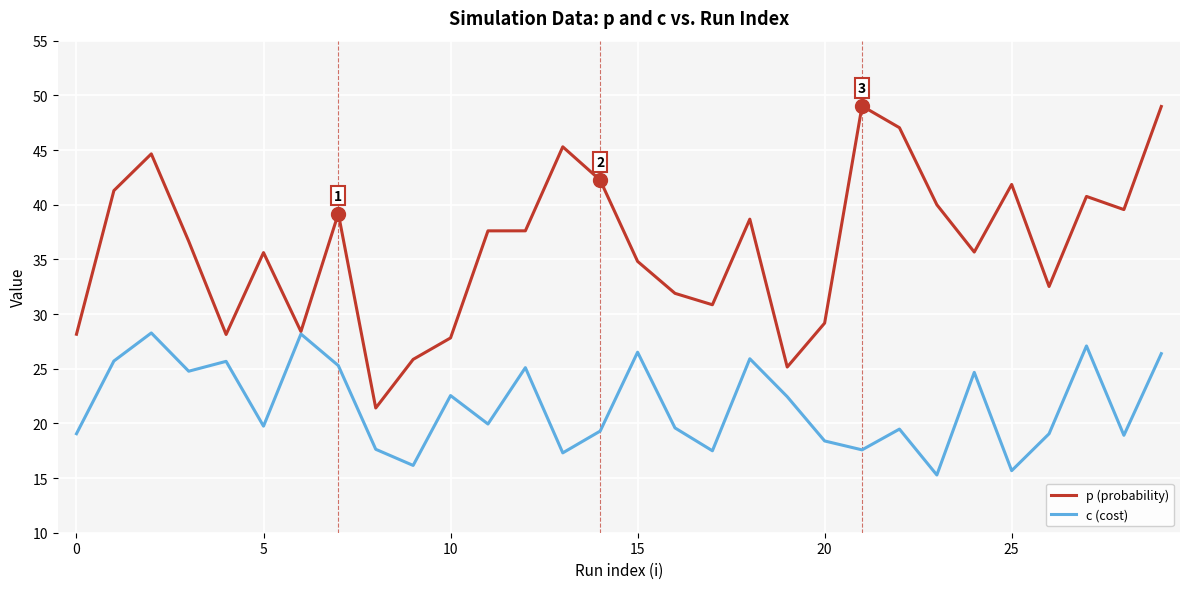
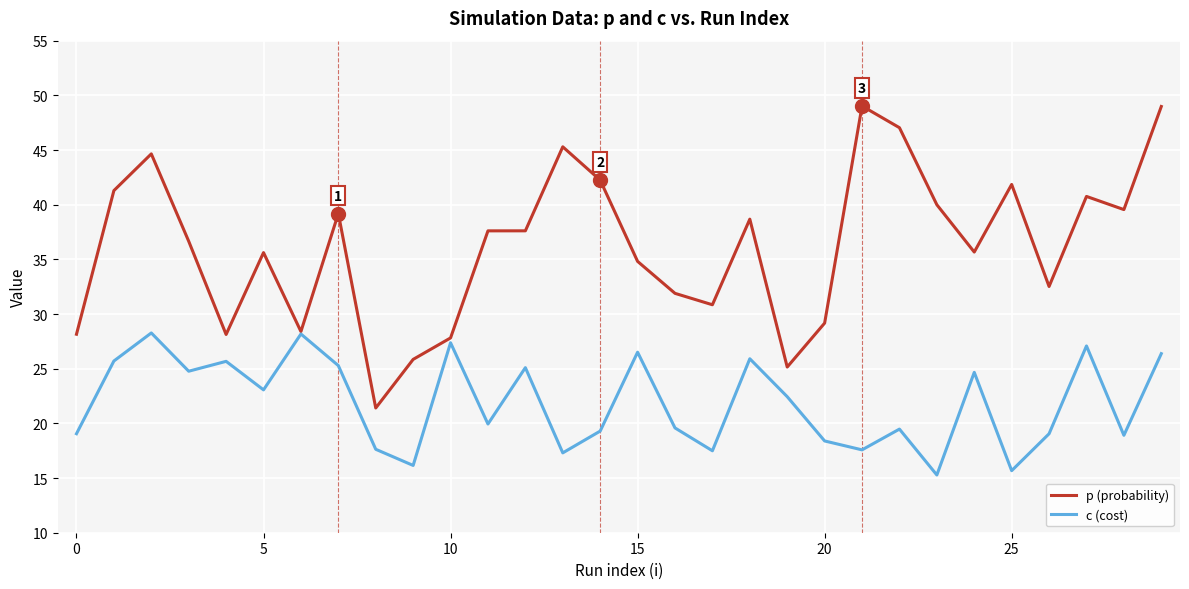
c (cost), 5: 19.7 -> 23.1
c (cost), 10: 22.5 -> 27.4
